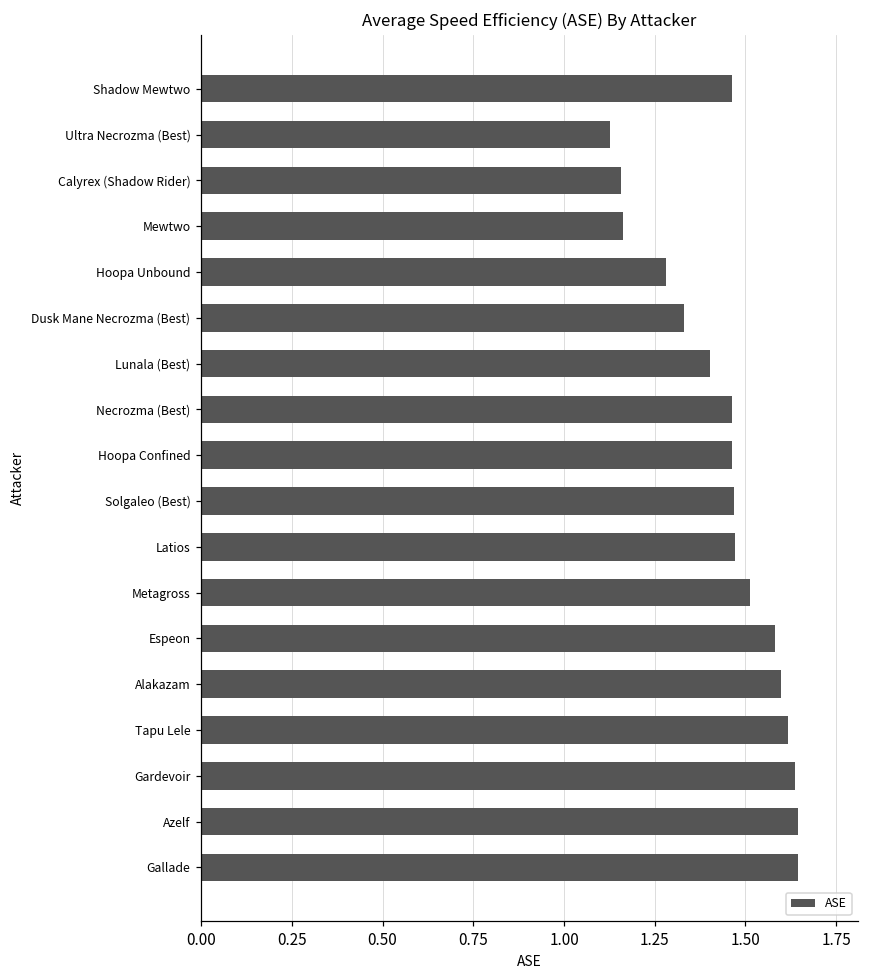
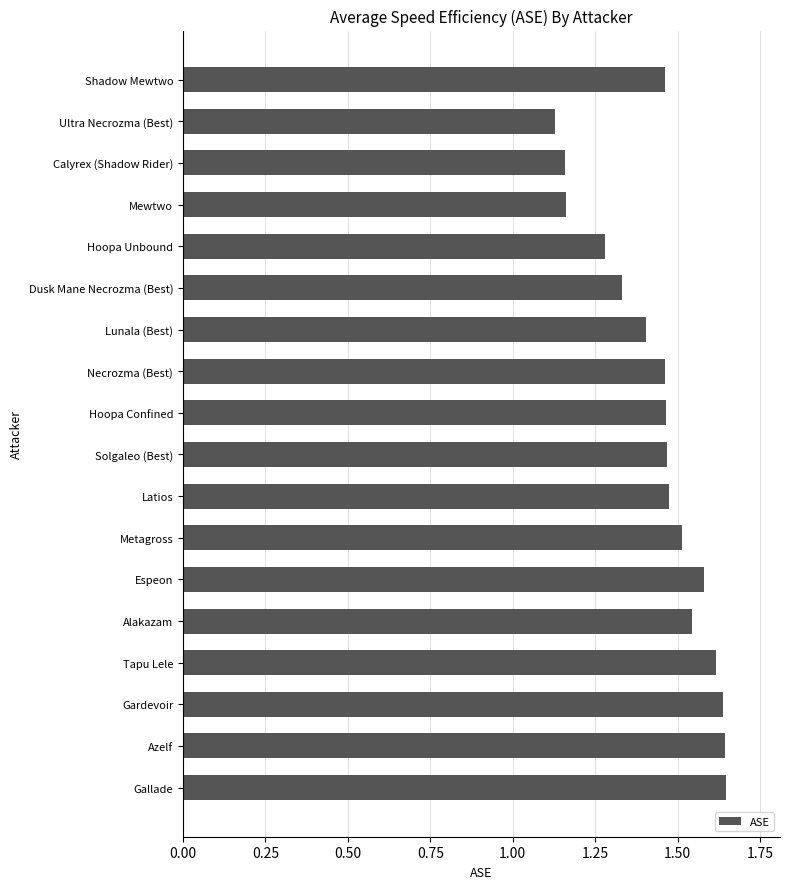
Alakazam: 1.60 -> 1.54
